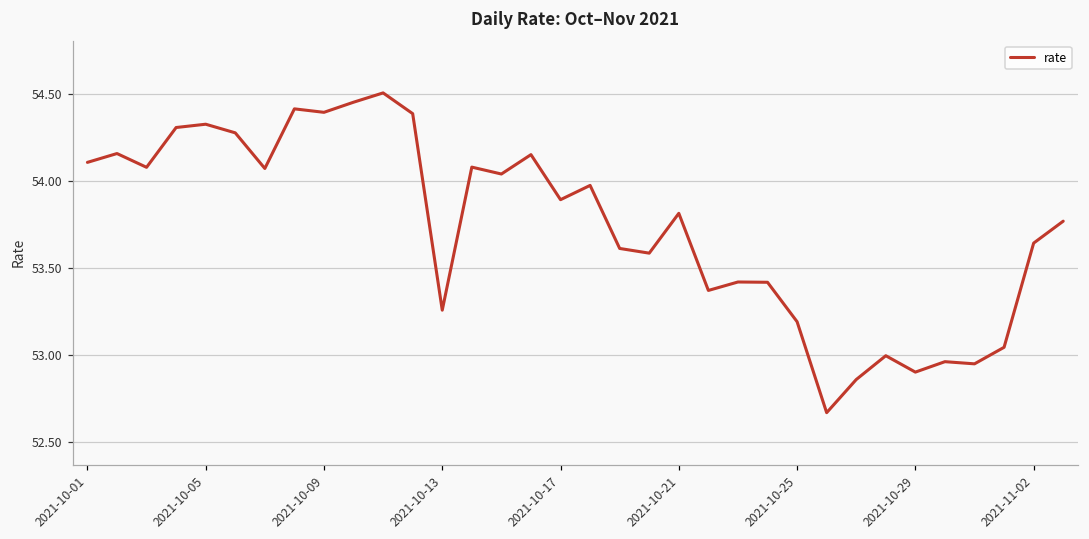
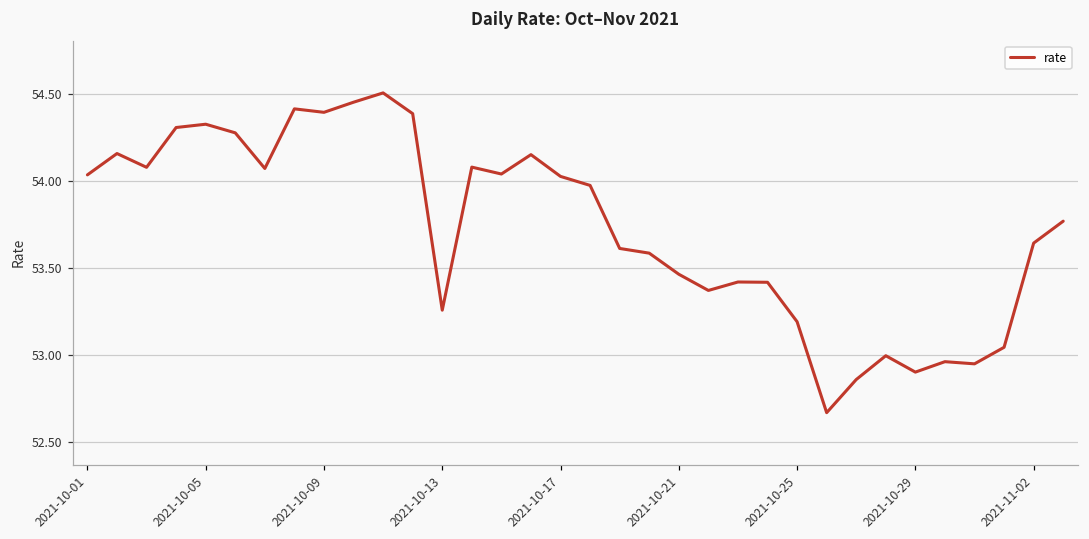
2021-10-01: 54.11 -> 54.03
2021-10-17: 53.89 -> 54.02
2021-10-21: 53.81 -> 53.46
